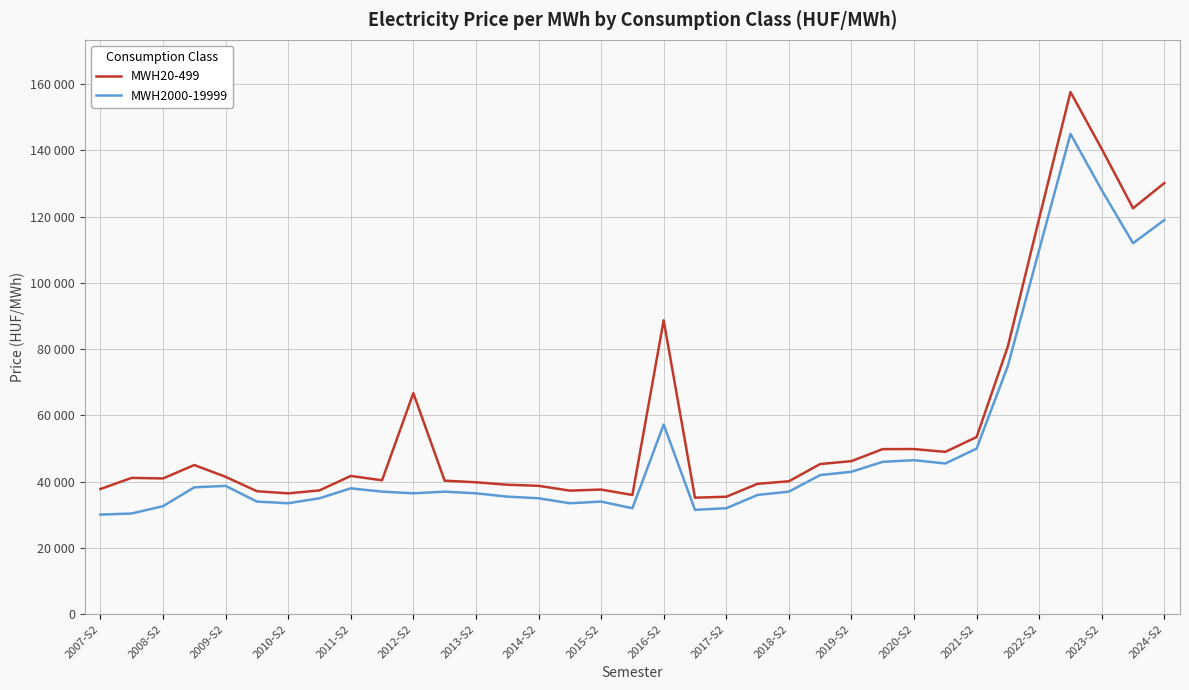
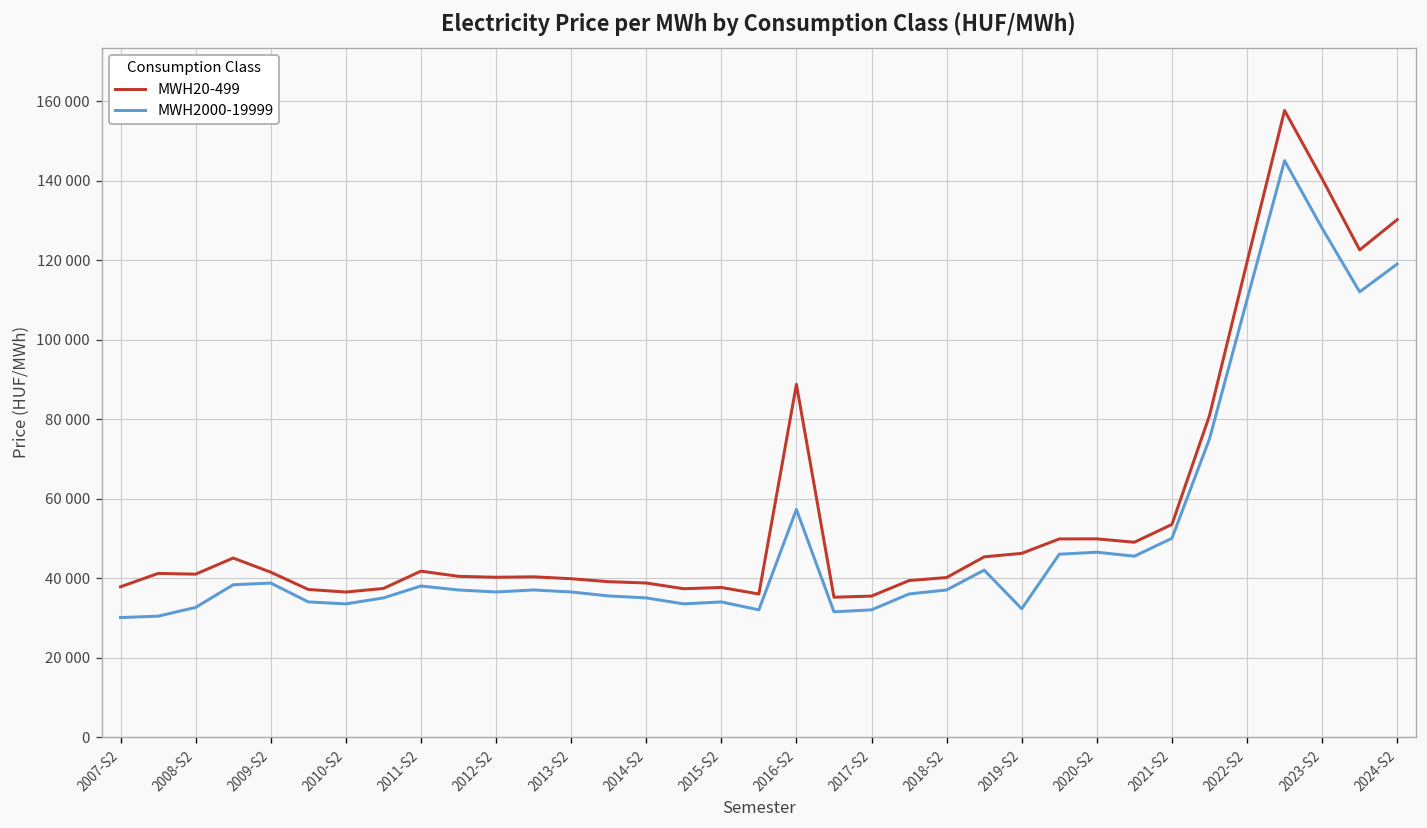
MWH20-499, 2012-S2: 67000 -> 40000
MWH2000-19999, 2019-S2: 43000 -> 32000
